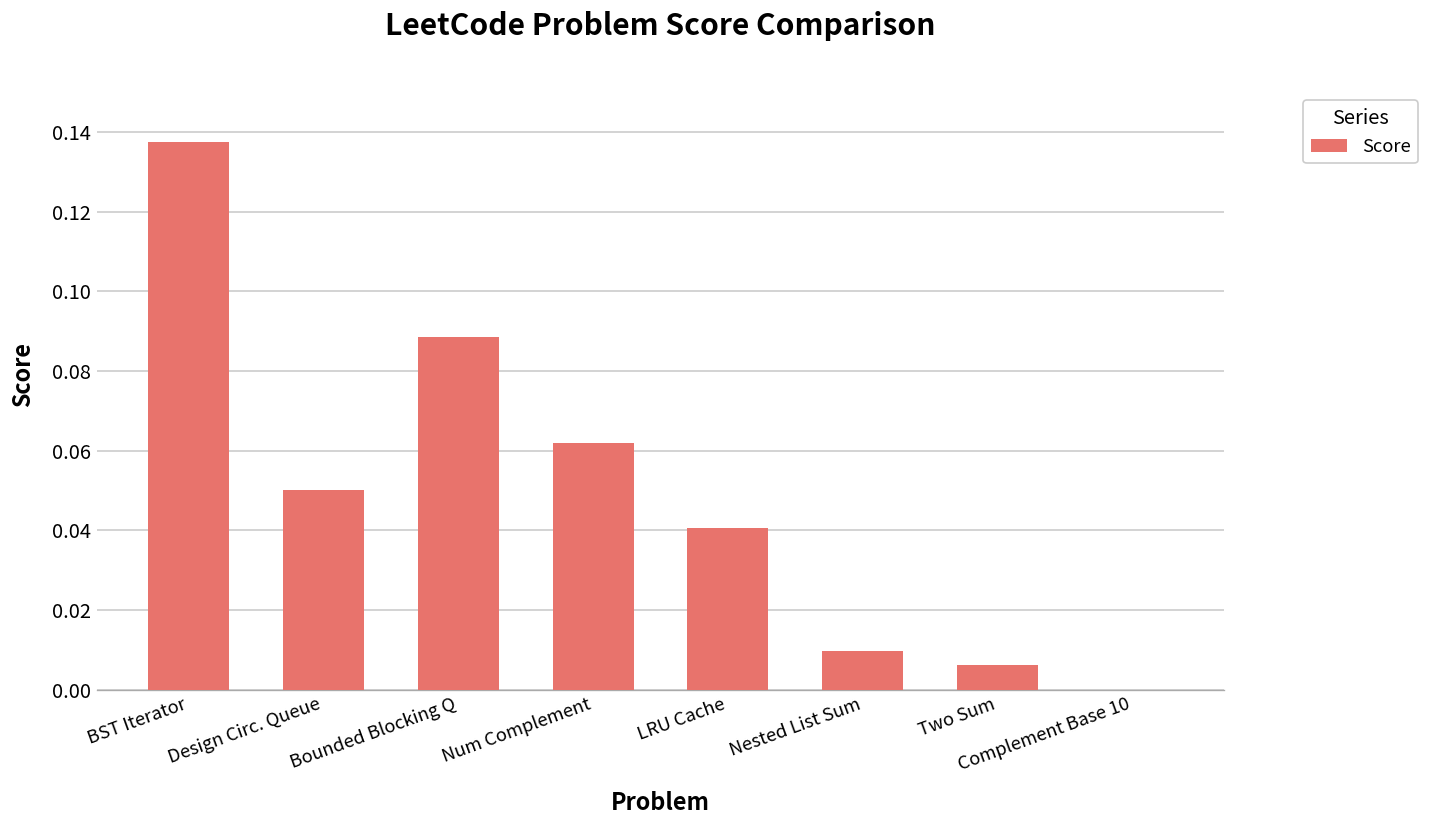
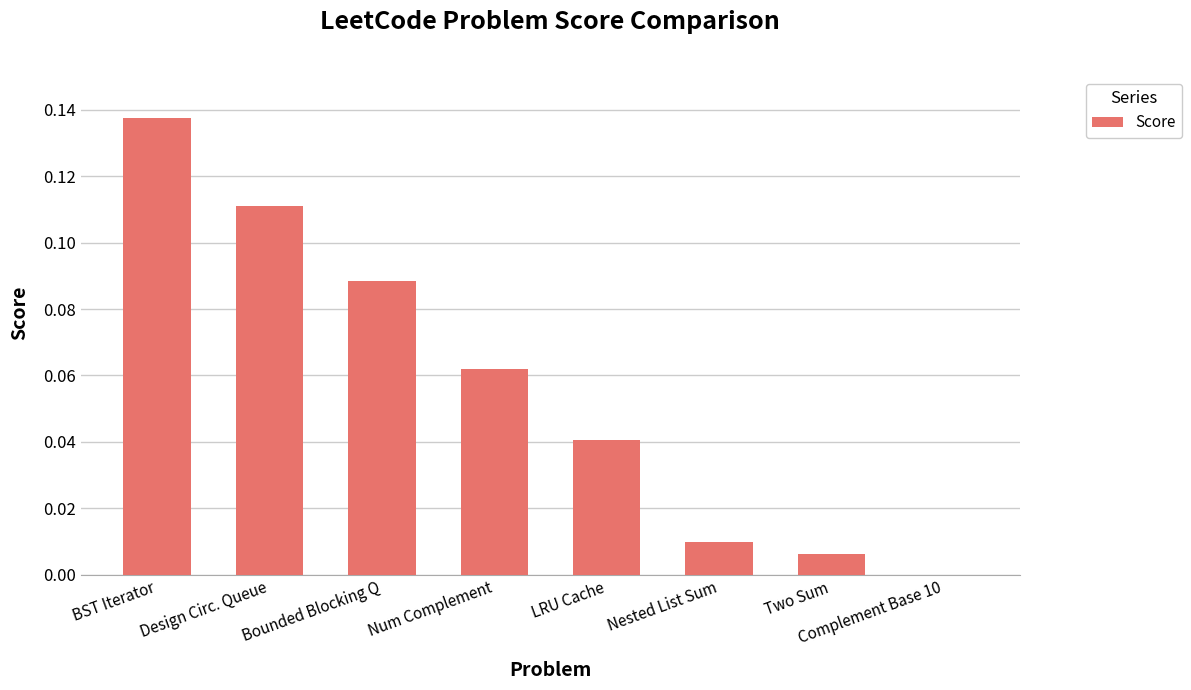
Design Circ. Queue: 0.050 -> 0.111
